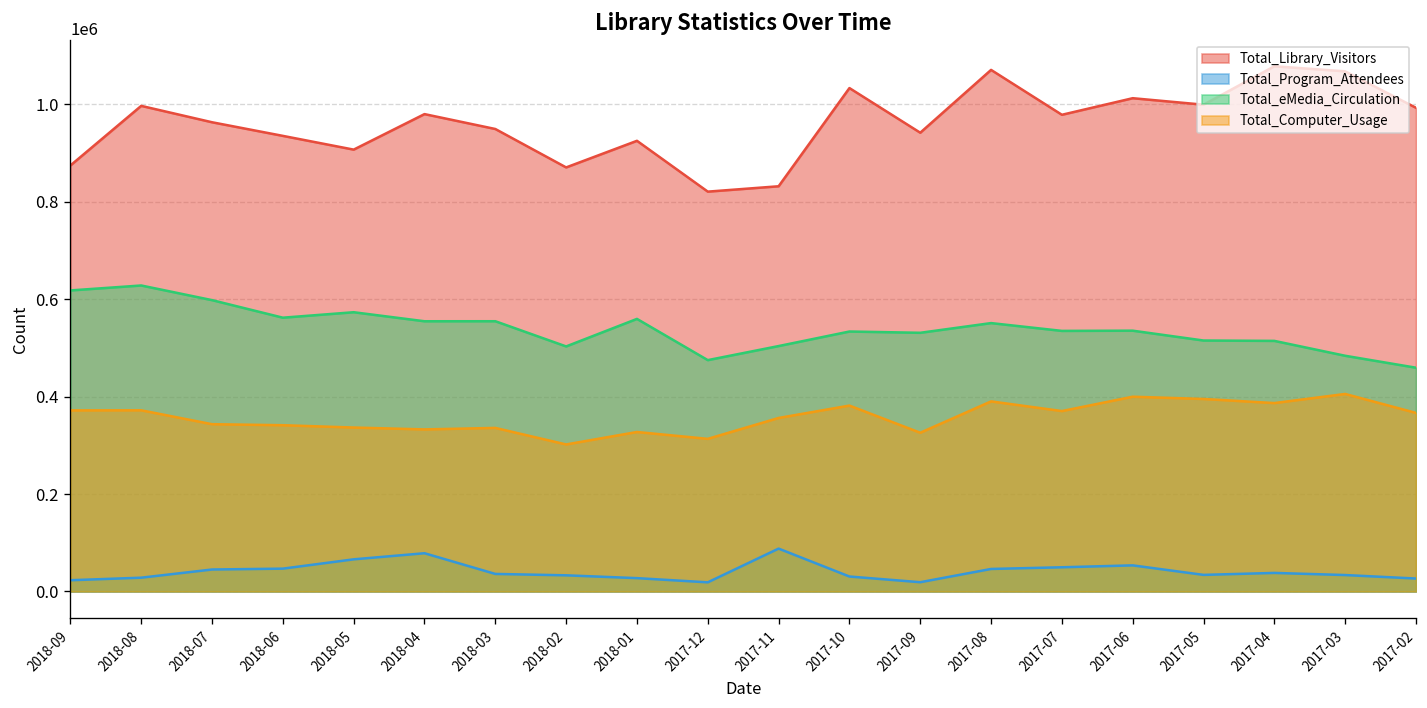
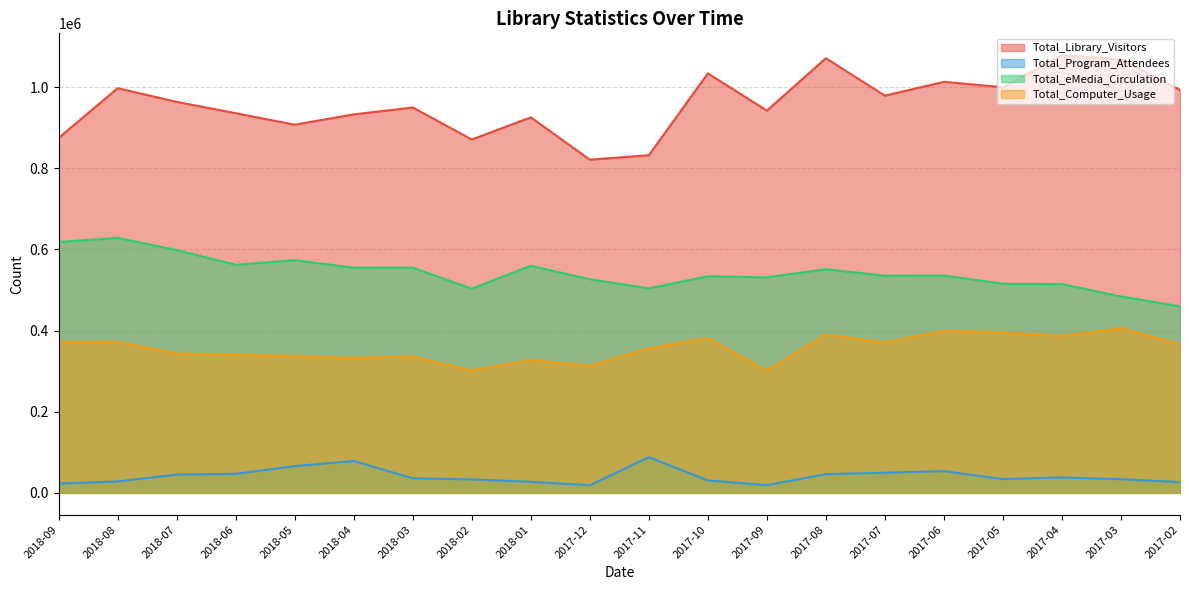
Total_Library_Visitors, 2018-04: 980000 -> 930000
Total_eMedia_Circulation, 2017-12: 470000 -> 530000
Total_Computer_Usage, 2017-09: 330000 -> 300000
